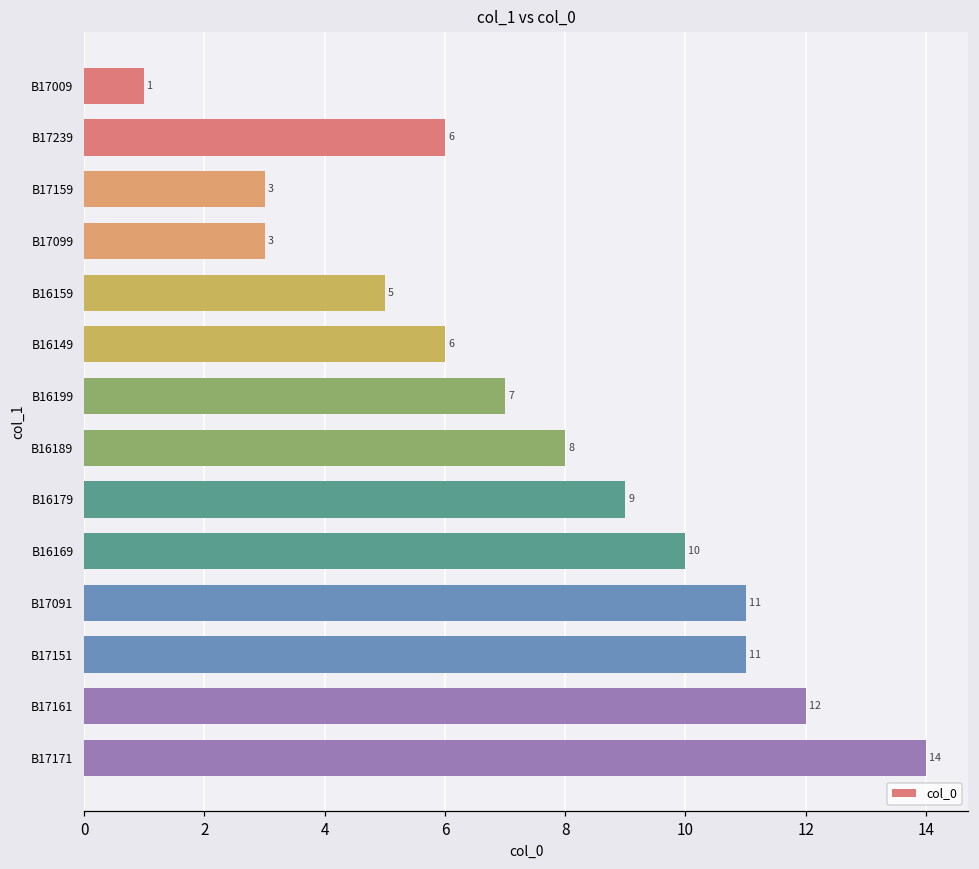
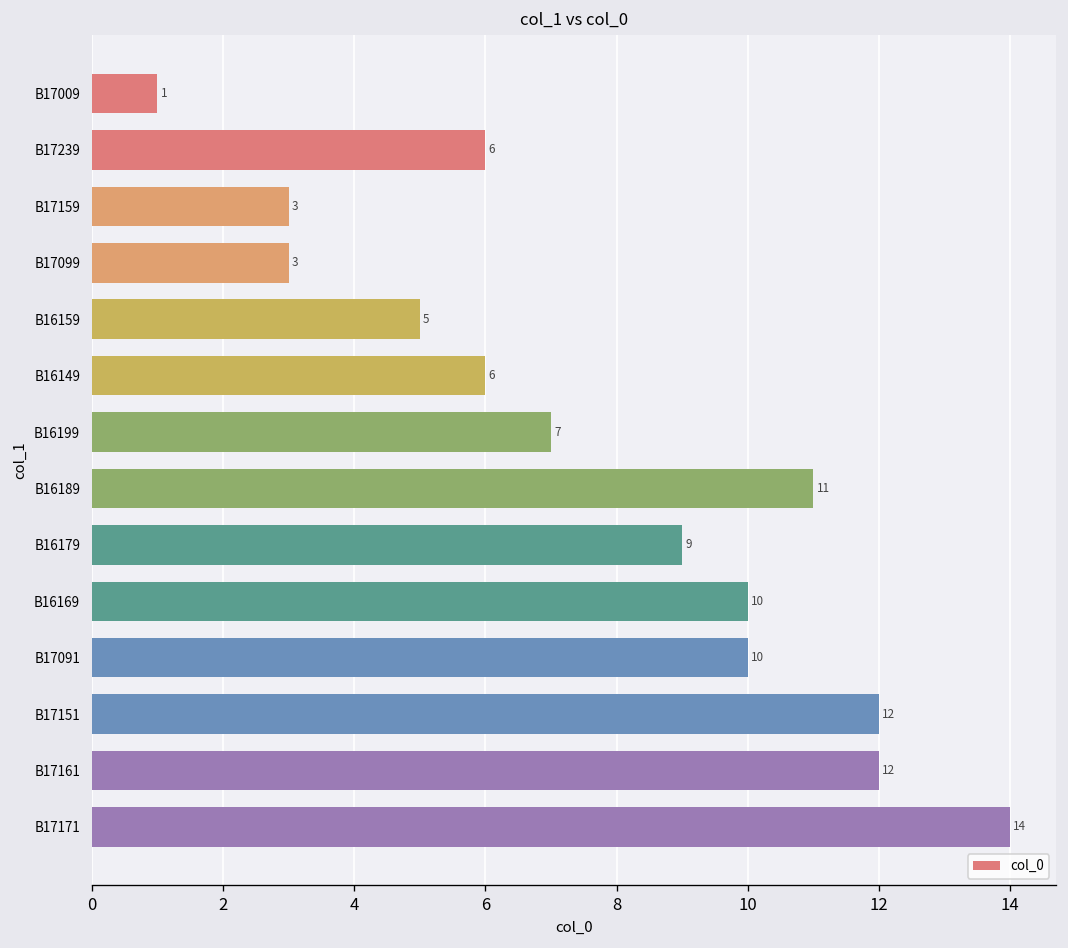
B16189: 8 -> 11
B17091: 11 -> 10
B17151: 11 -> 12
